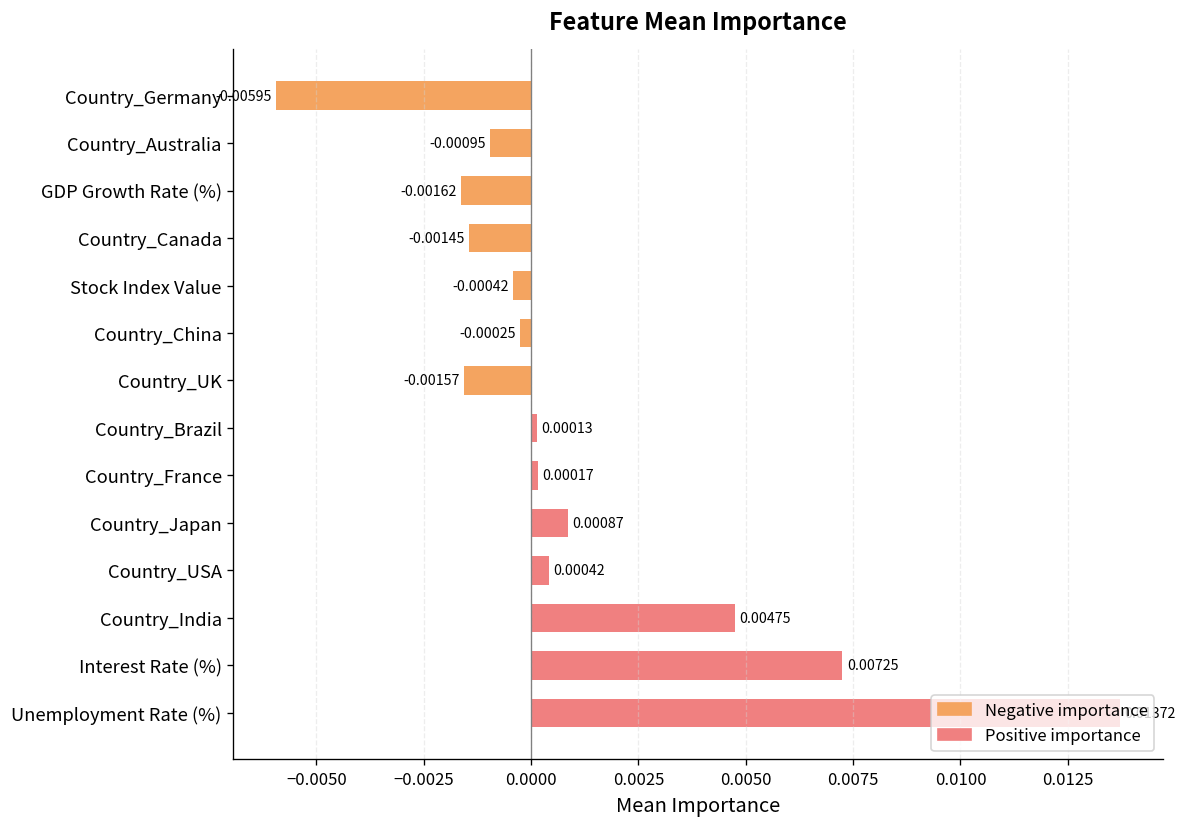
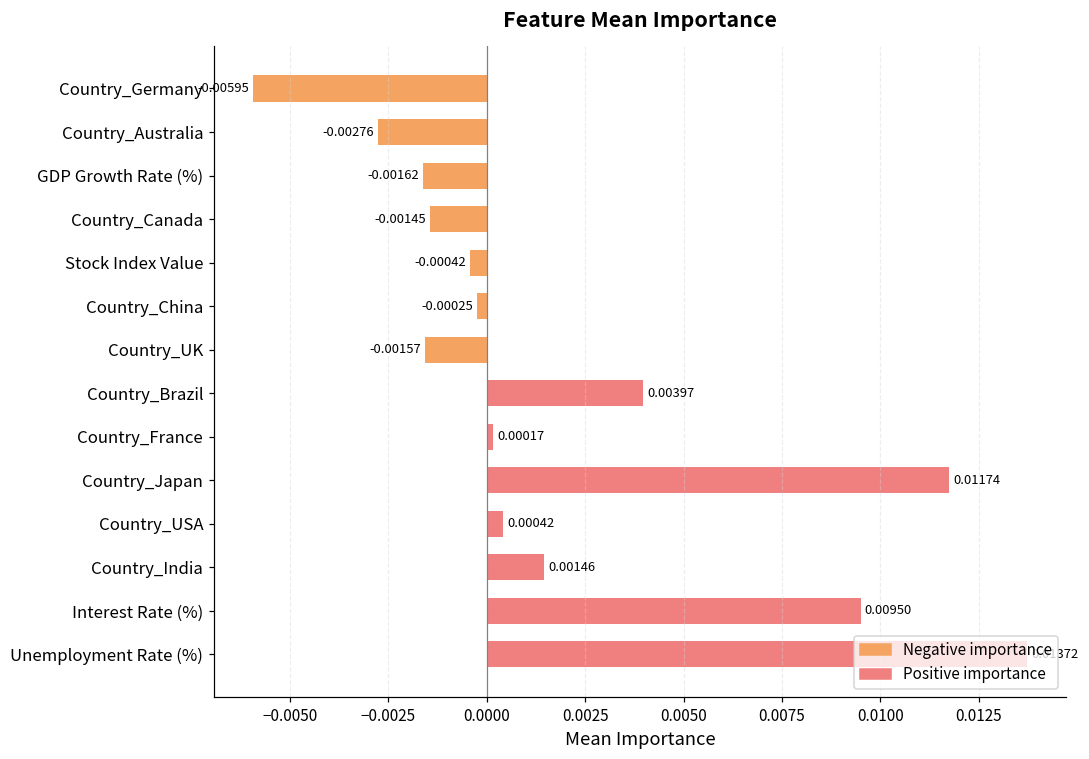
Country_Australia: -0.00095 -> -0.00276
Country_Brazil: 0.00013 -> 0.00397
Country_Japan: 0.00087 -> 0.01174
Country_India: 0.00475 -> 0.00146
Interest Rate (%): 0.00725 -> 0.00950
